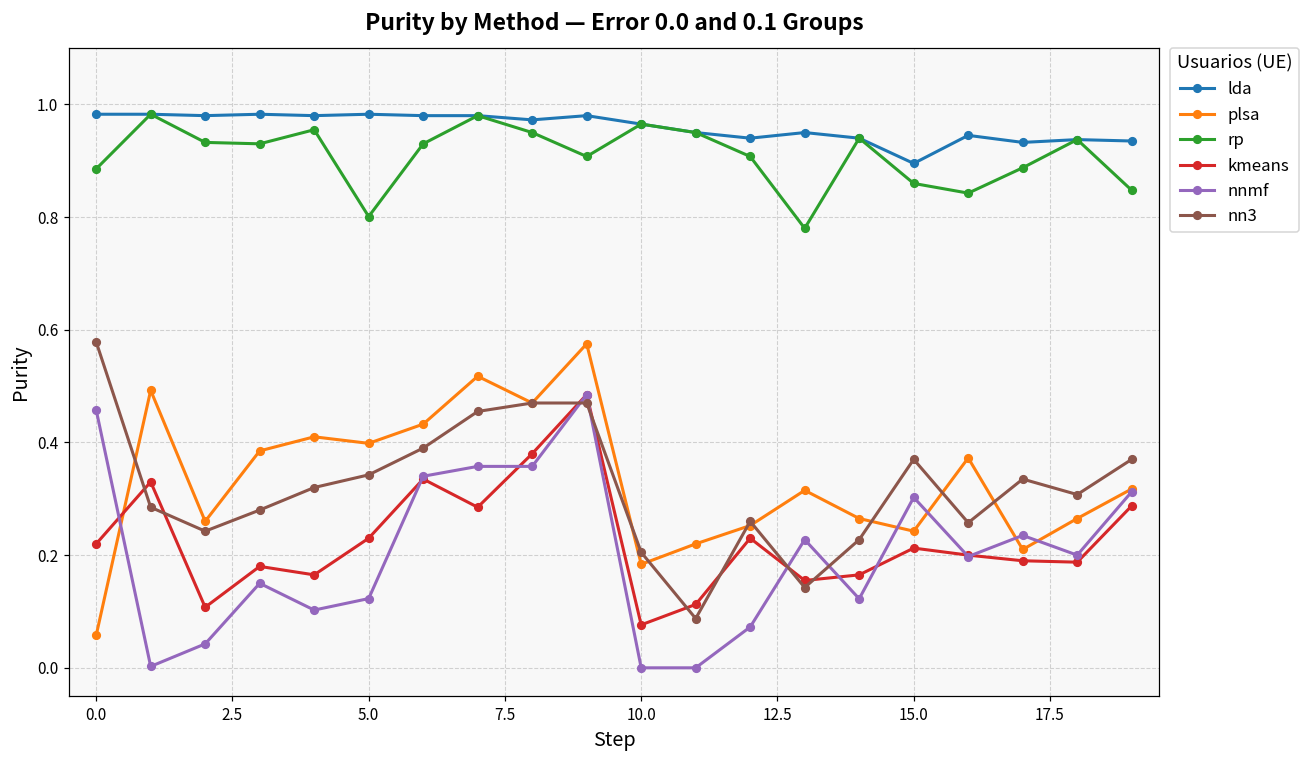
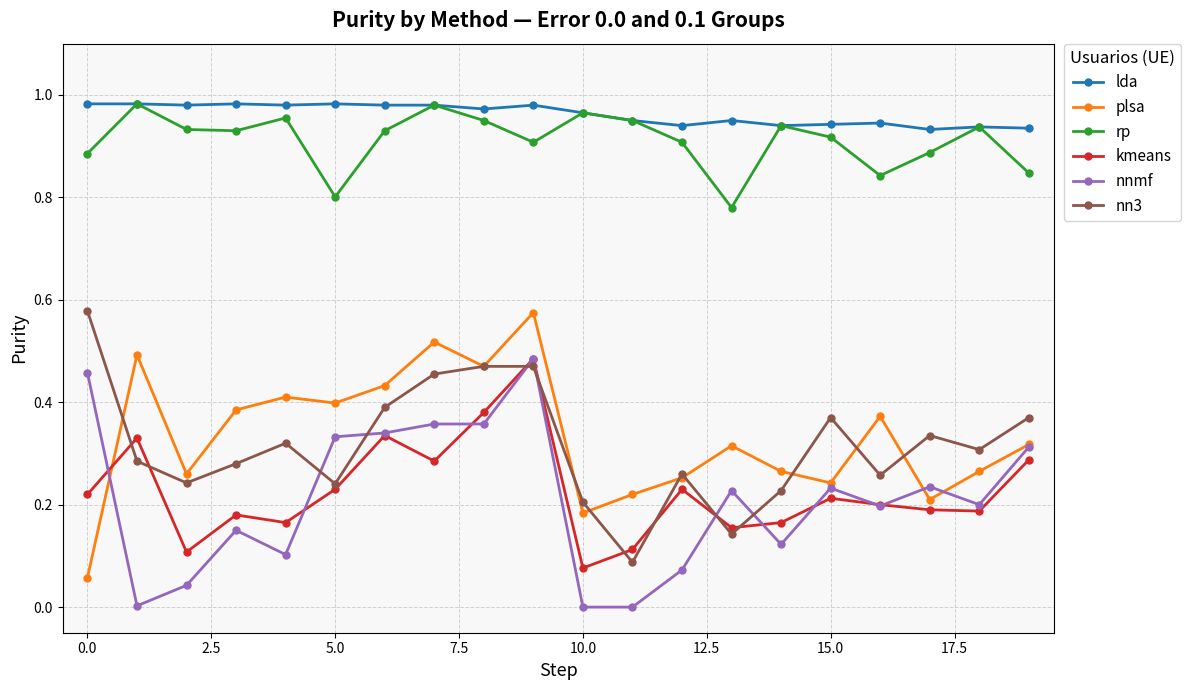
nnmf, 5.0: 0.12 -> 0.33
nn3, 5.0: 0.34 -> 0.24
lda, 15.0: 0.90 -> 0.94
rp, 15.0: 0.86 -> 0.92
nnmf, 15.0: 0.30 -> 0.23
